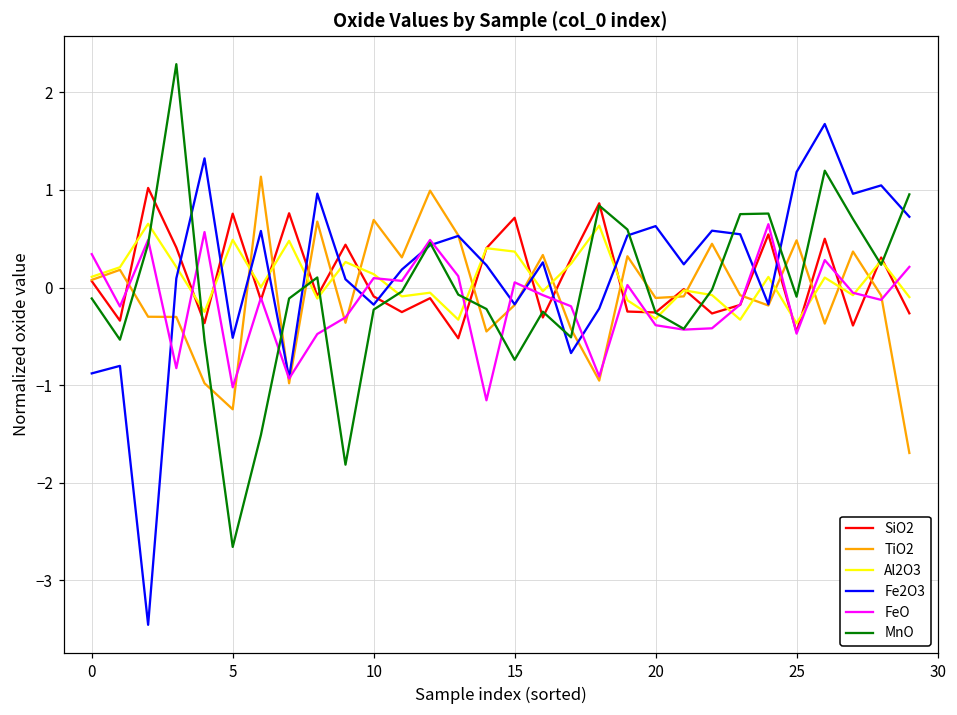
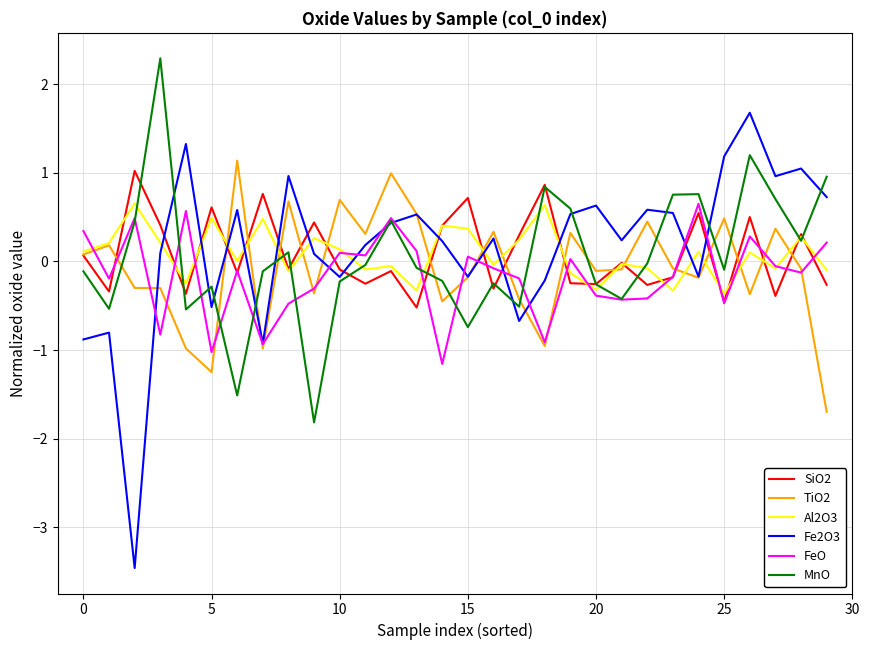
SiO2, 5: 0.8 -> 0.6
MnO, 5: -2.7 -> -0.3
